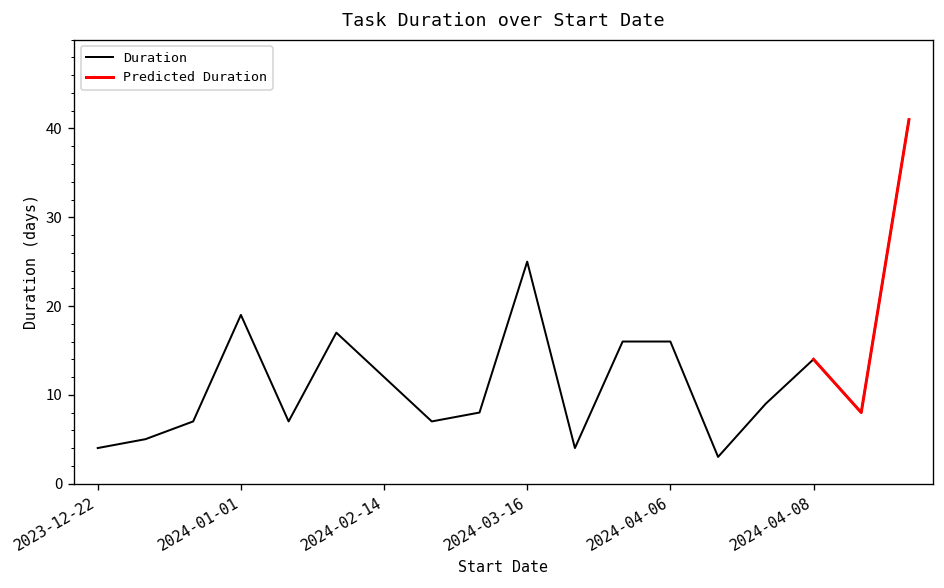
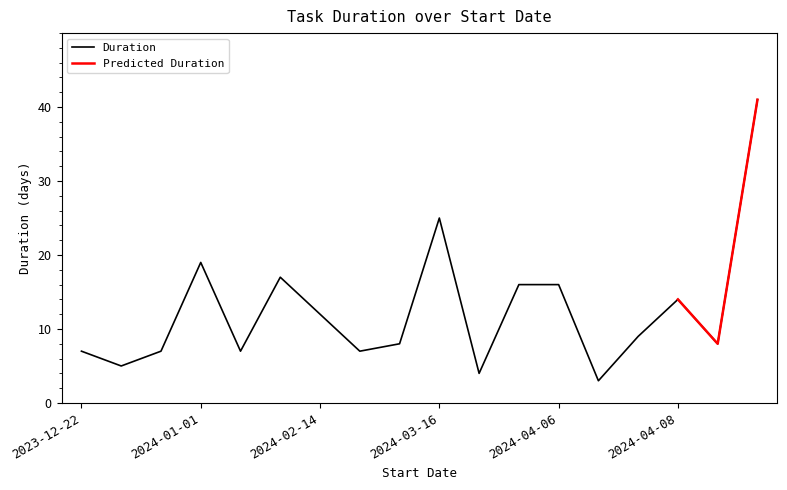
Duration, 2023-12-22: 4 -> 7
